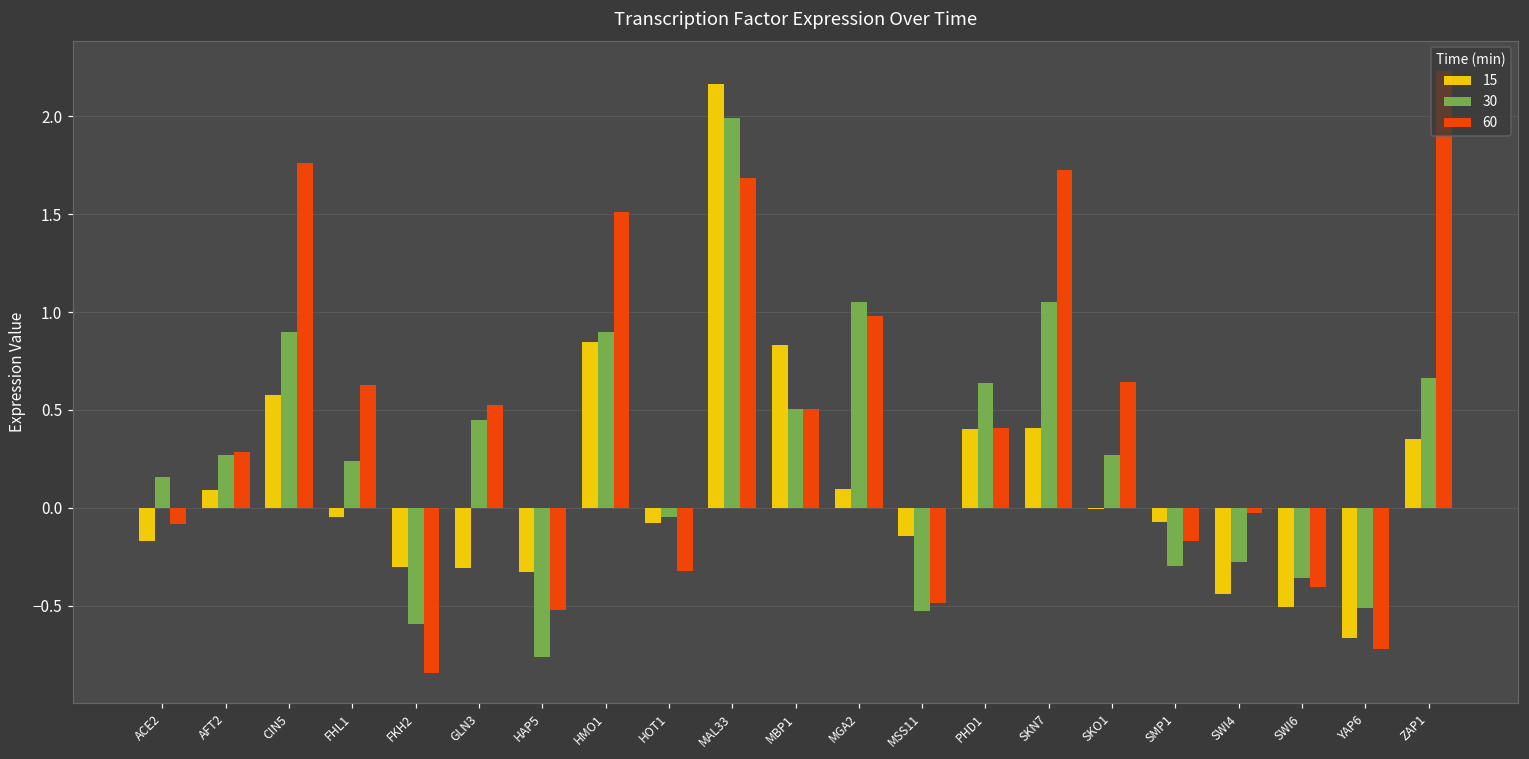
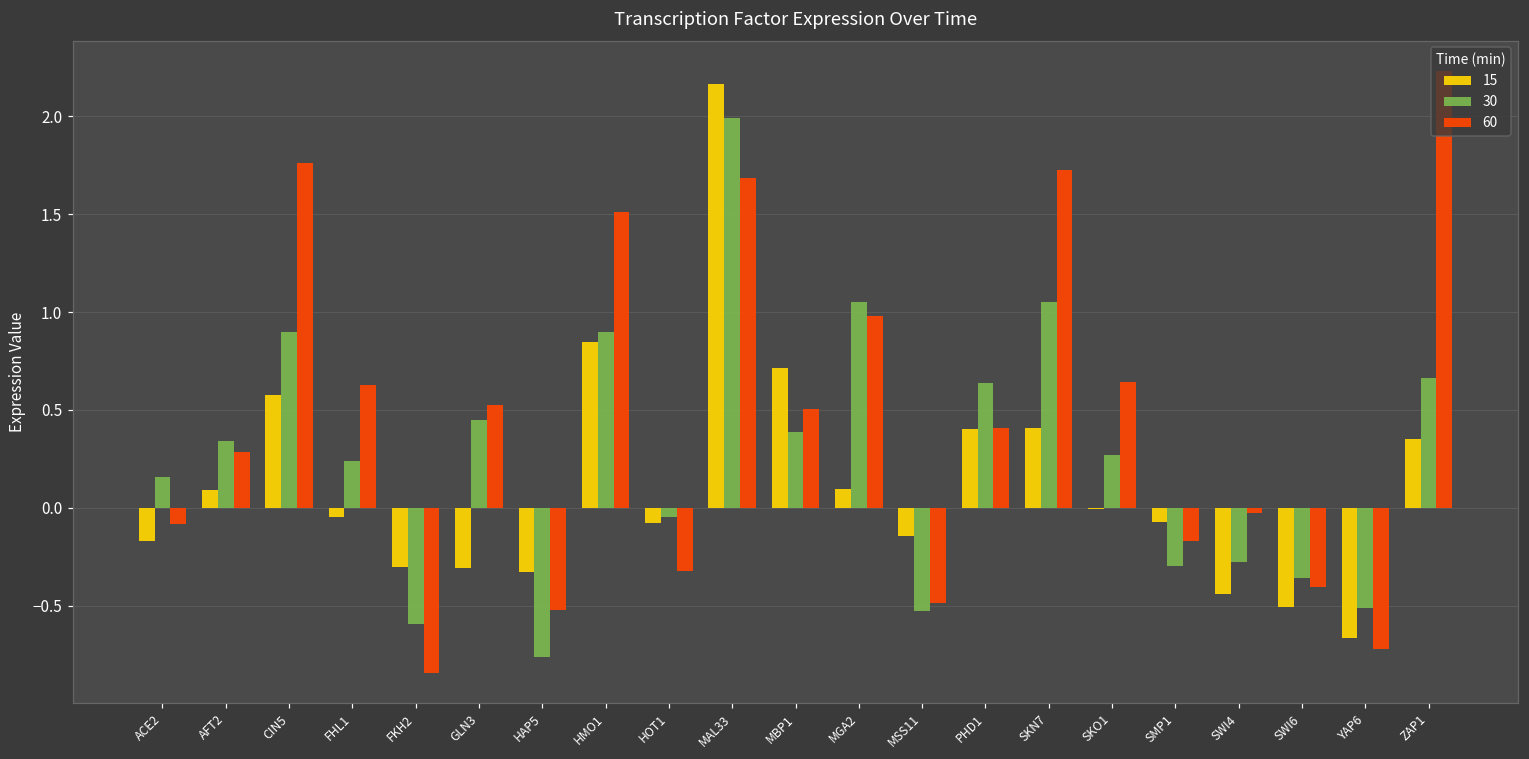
30, AFT2: 0.27 -> 0.34
15, MBP1: 0.83 -> 0.72
30, MBP1: 0.51 -> 0.39
